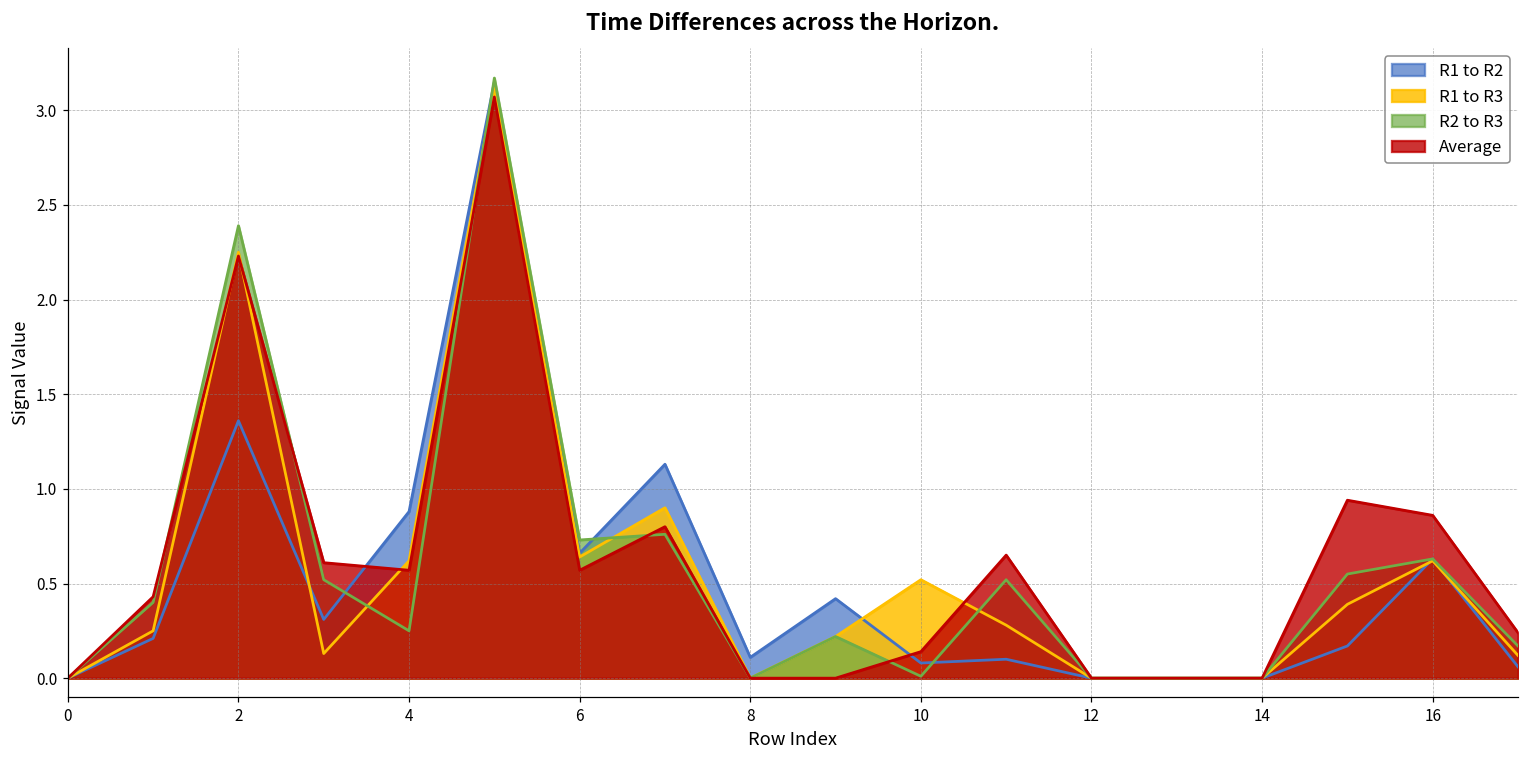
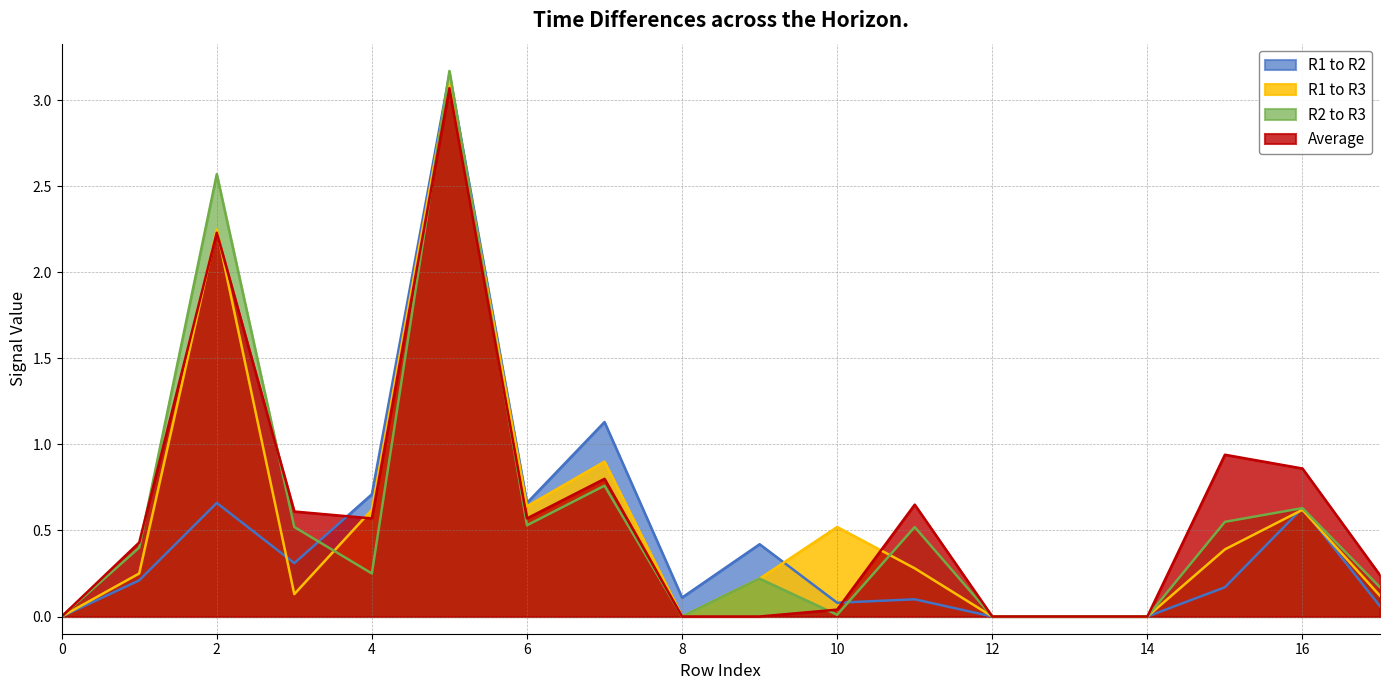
R1 to R2, 2: 1.36 -> 0.66
R2 to R3, 2: 2.39 -> 2.57
R1 to R2, 4: 0.88 -> 0.71
R2 to R3, 6: 0.73 -> 0.53
Average, 10: 0.14 -> 0.04
